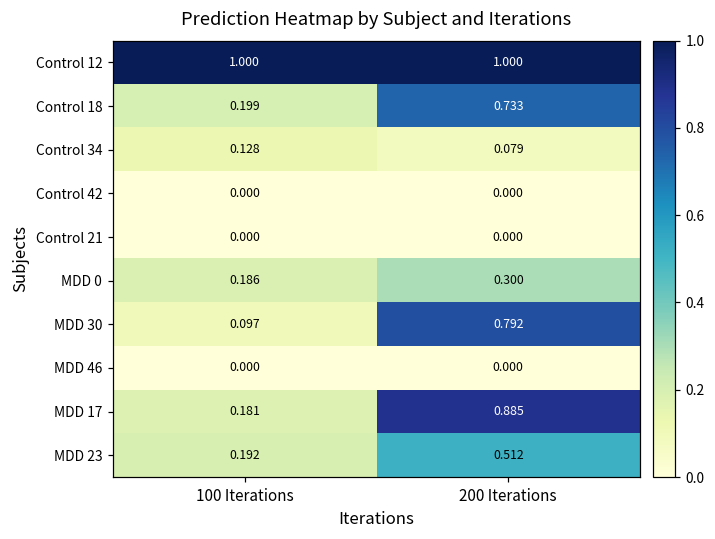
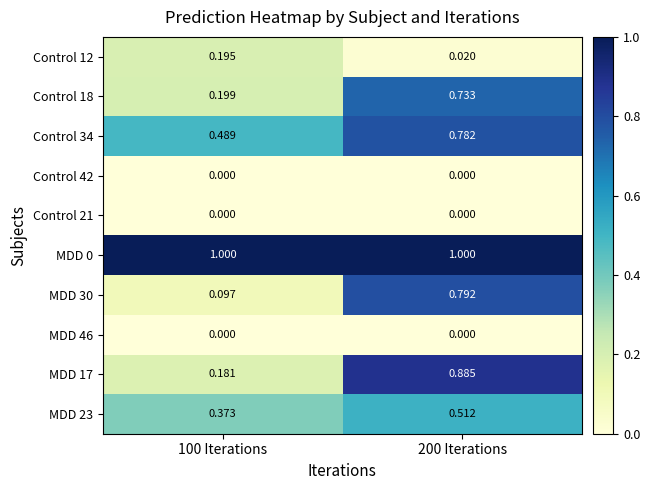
Control 12, 100 Iterations: 1.000 -> 0.195
Control 12, 200 Iterations: 1.000 -> 0.020
Control 34, 100 Iterations: 0.128 -> 0.489
Control 34, 200 Iterations: 0.079 -> 0.782
MDD 0, 100 Iterations: 0.186 -> 1.000
MDD 0, 200 Iterations: 0.300 -> 1.000
MDD 23, 100 Iterations: 0.192 -> 0.373
